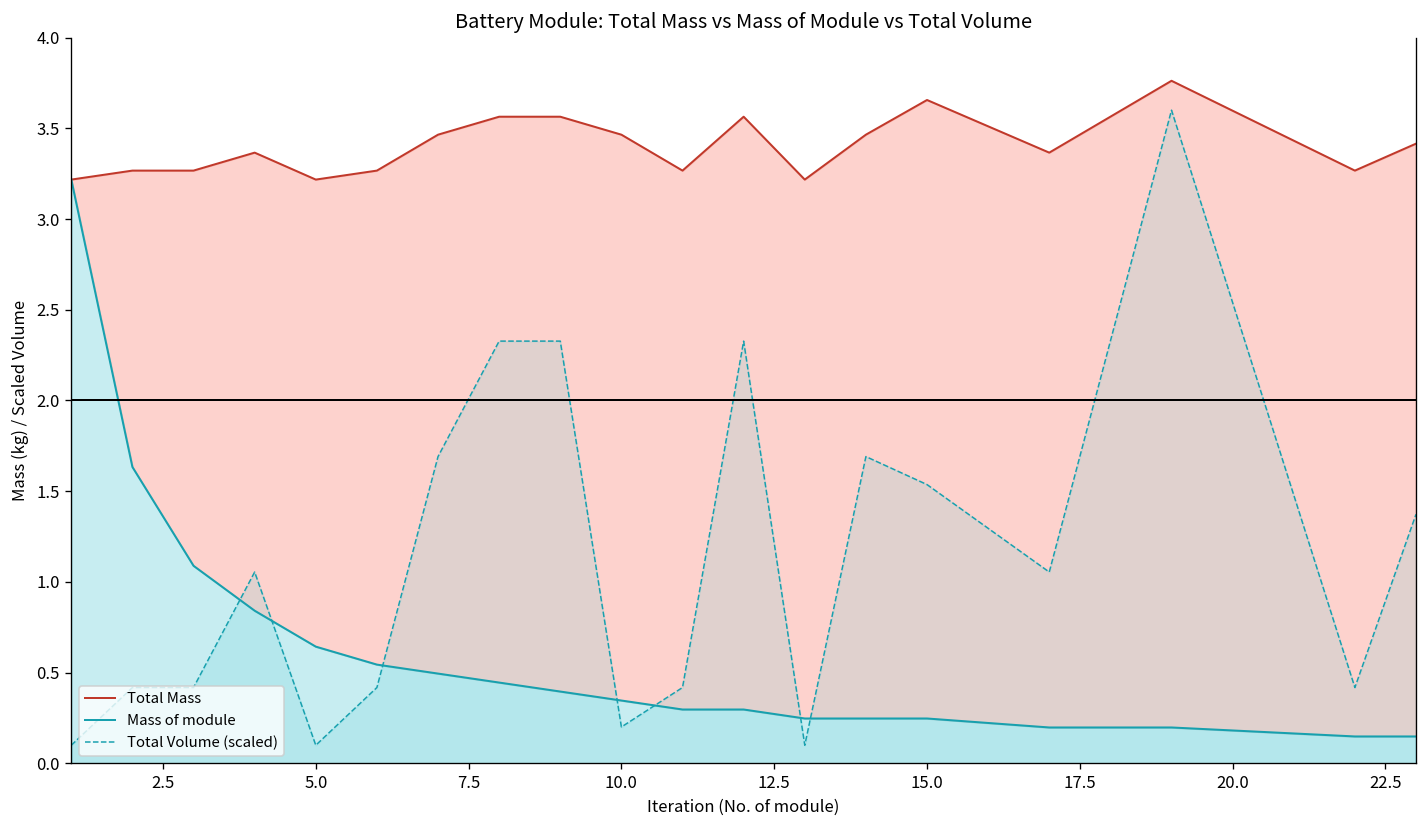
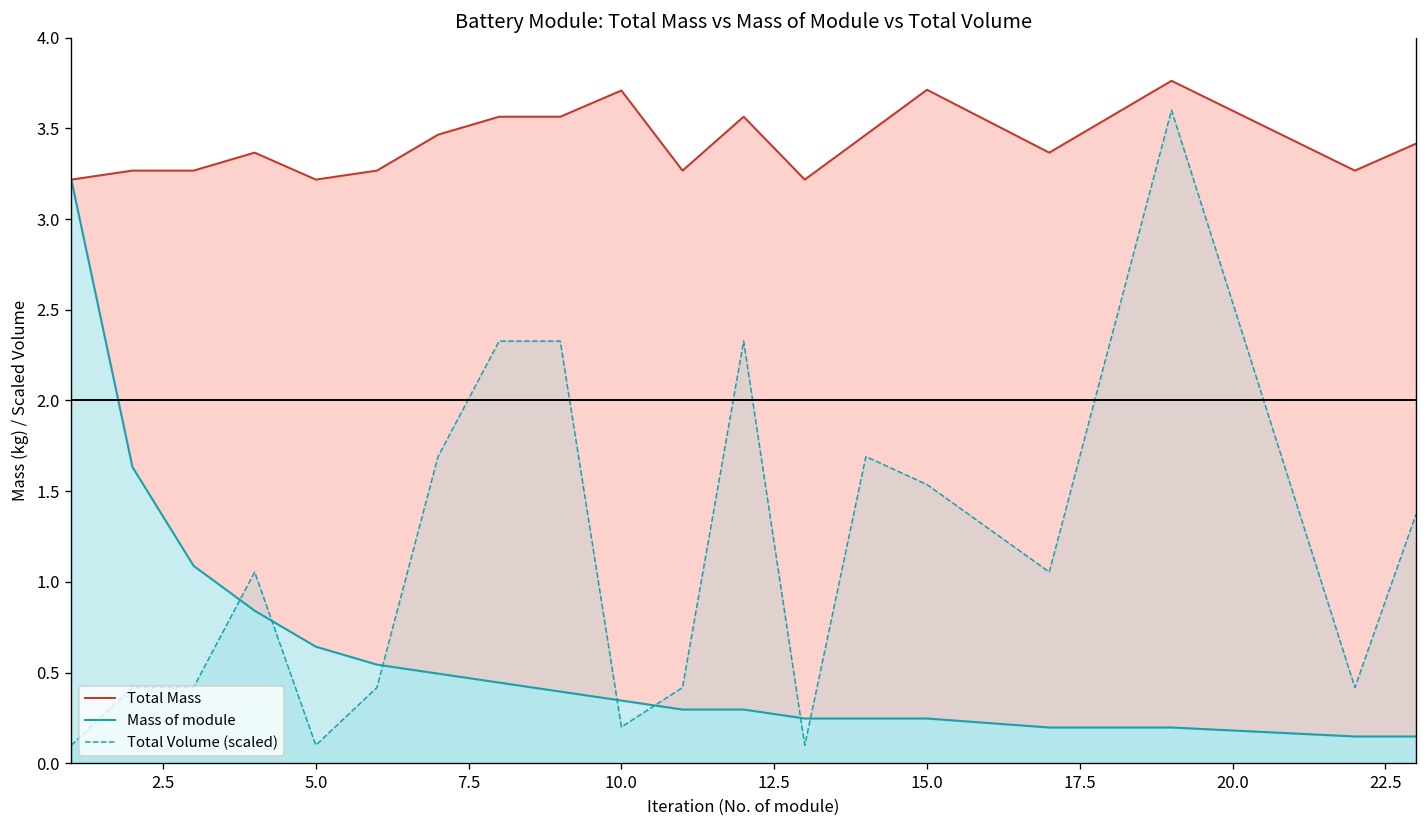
Total Mass, 10.0: 3.47 -> 3.71
Total Mass, 15.0: 3.66 -> 3.71
